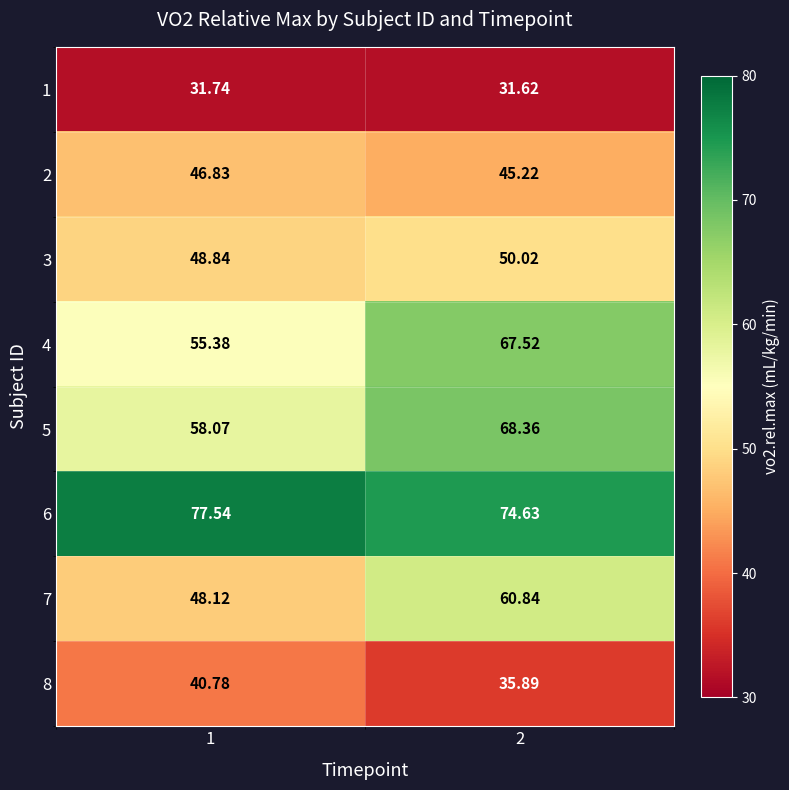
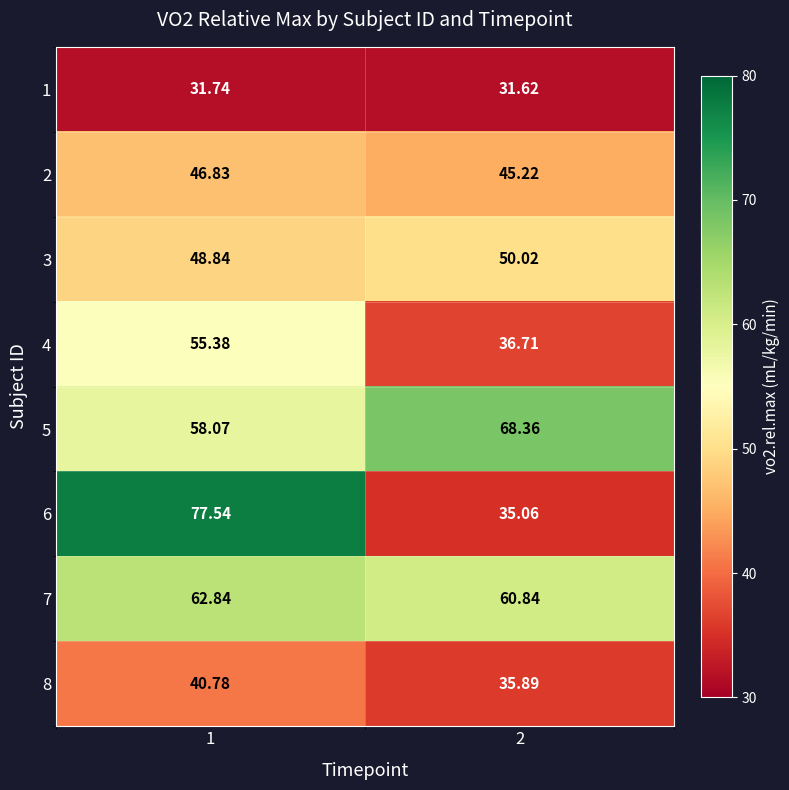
4, 2: 67.52 -> 36.71
6, 2: 74.63 -> 35.06
7, 1: 48.12 -> 62.84
